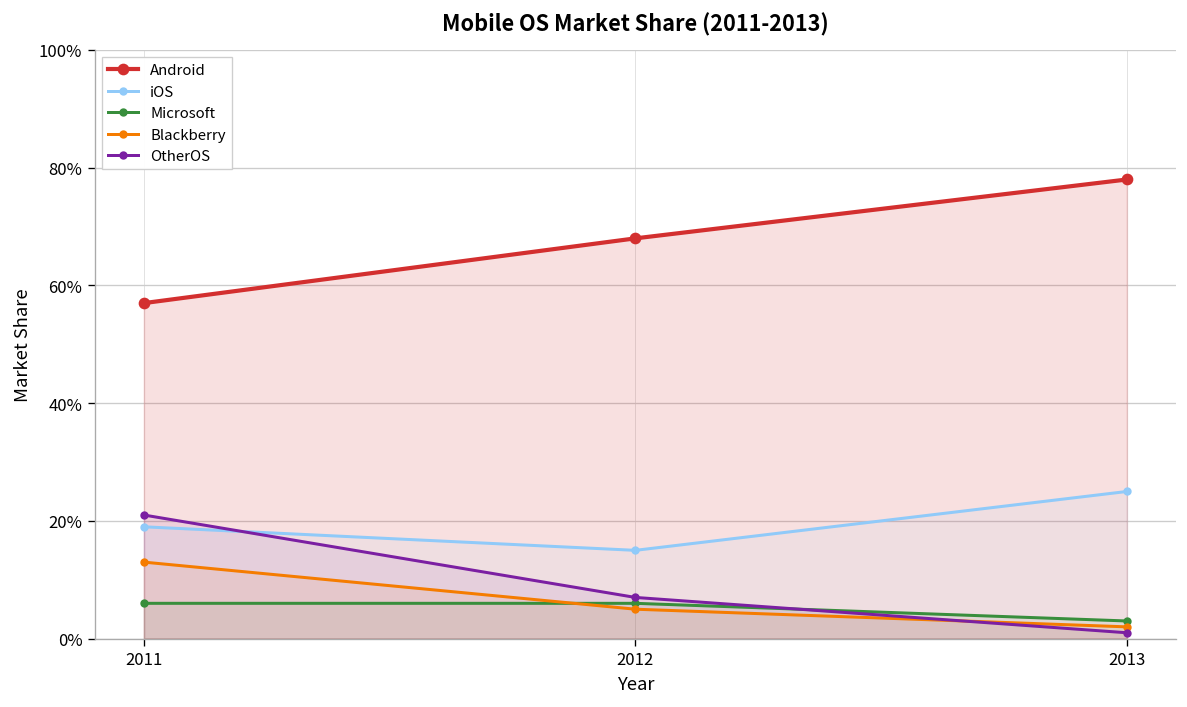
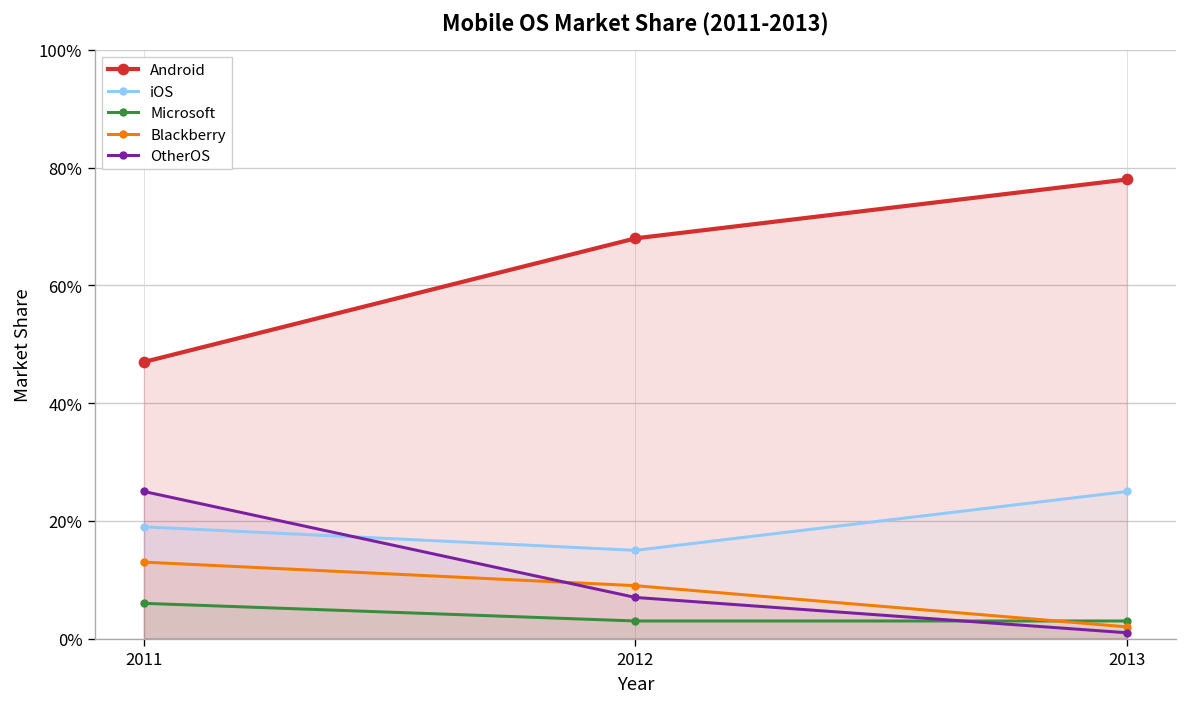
Android, 2011: 57% -> 47%
OtherOS, 2011: 21% -> 25%
Microsoft, 2012: 6% -> 3%
Blackberry, 2012: 5% -> 9%
